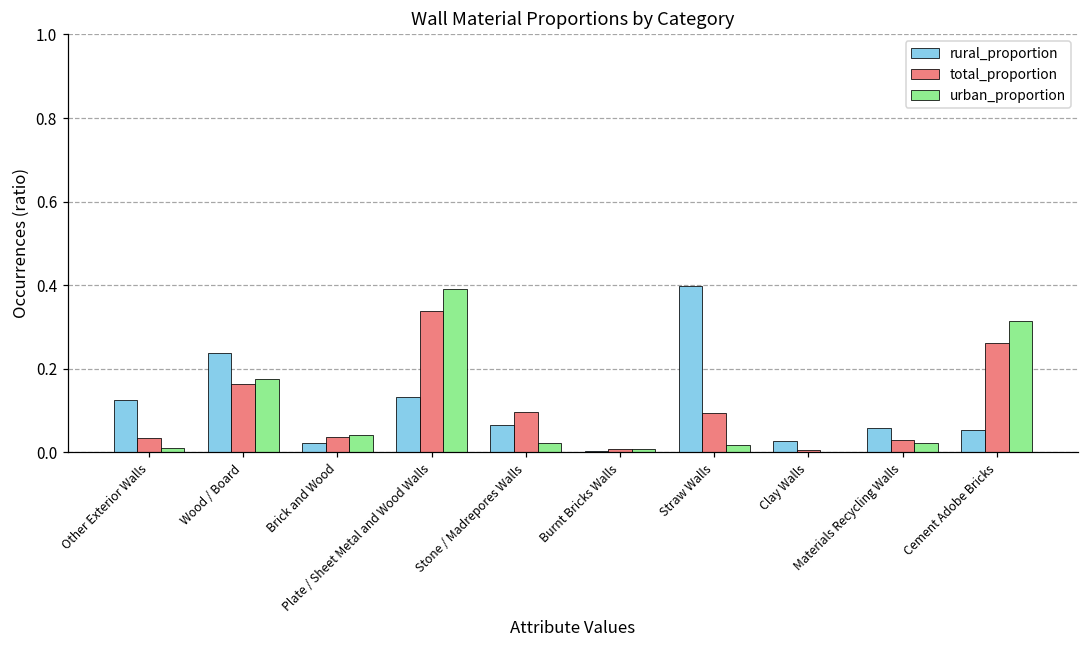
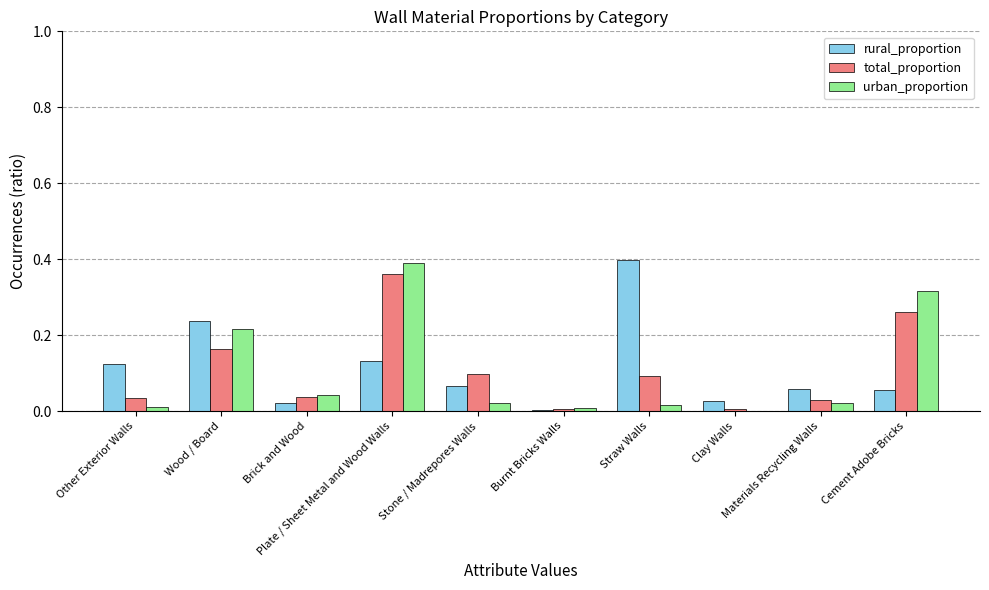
urban_proportion, Wood / Board: 0.18 -> 0.22
total_proportion, Plate / Sheet Metal and Wood Walls: 0.34 -> 0.36
